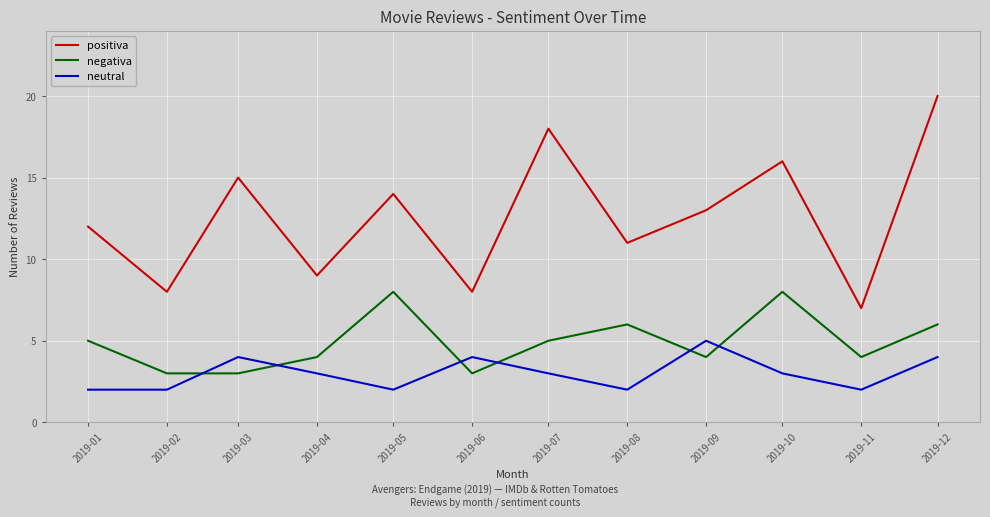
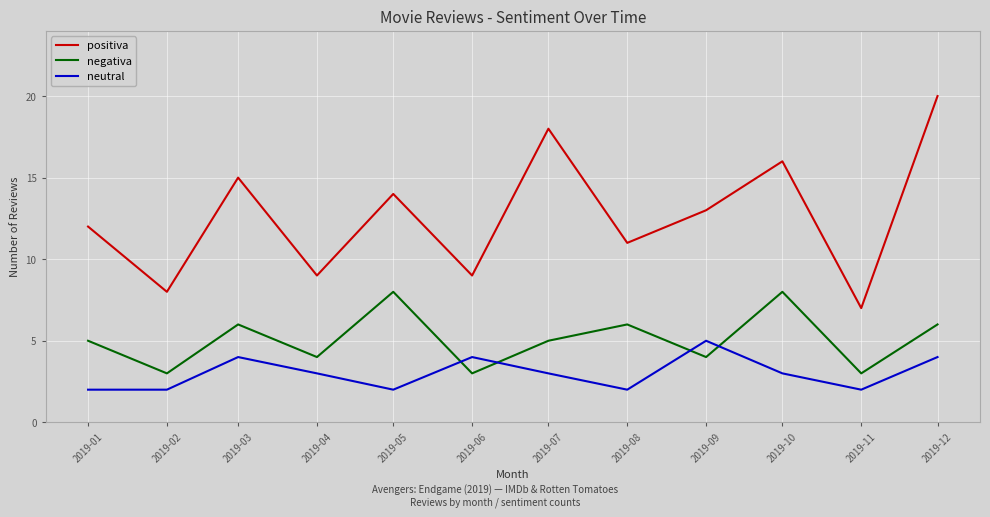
negativa, 2019-03: 3 -> 6
positiva, 2019-06: 8 -> 9
negativa, 2019-11: 4 -> 3
